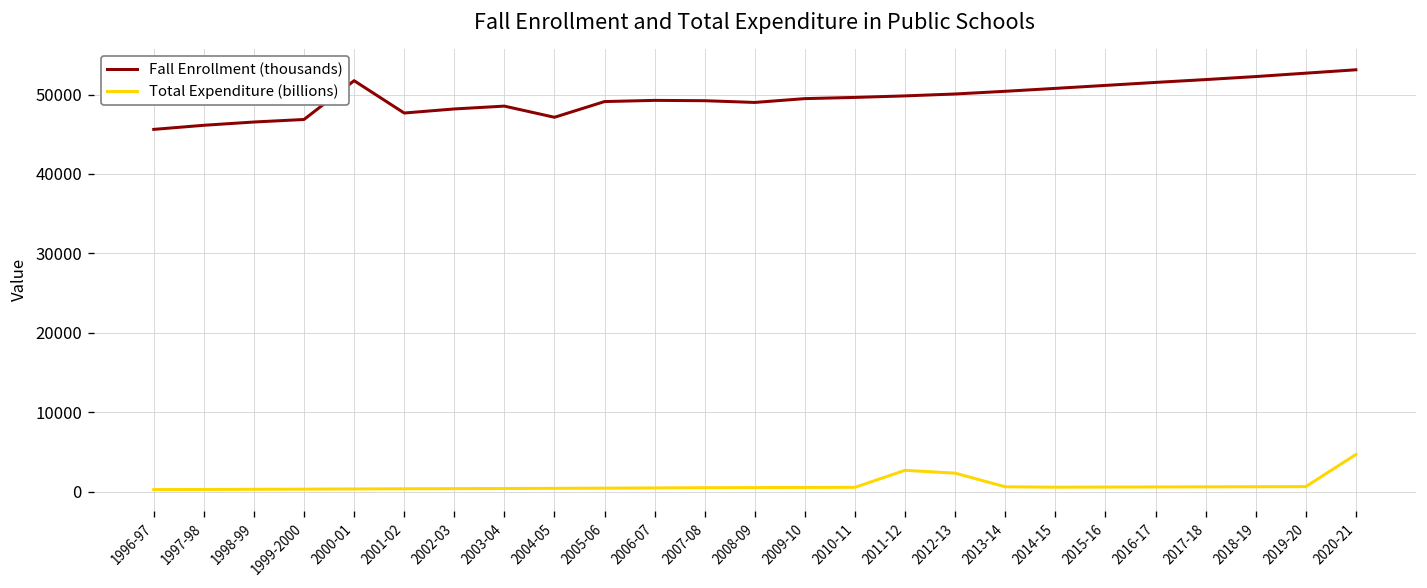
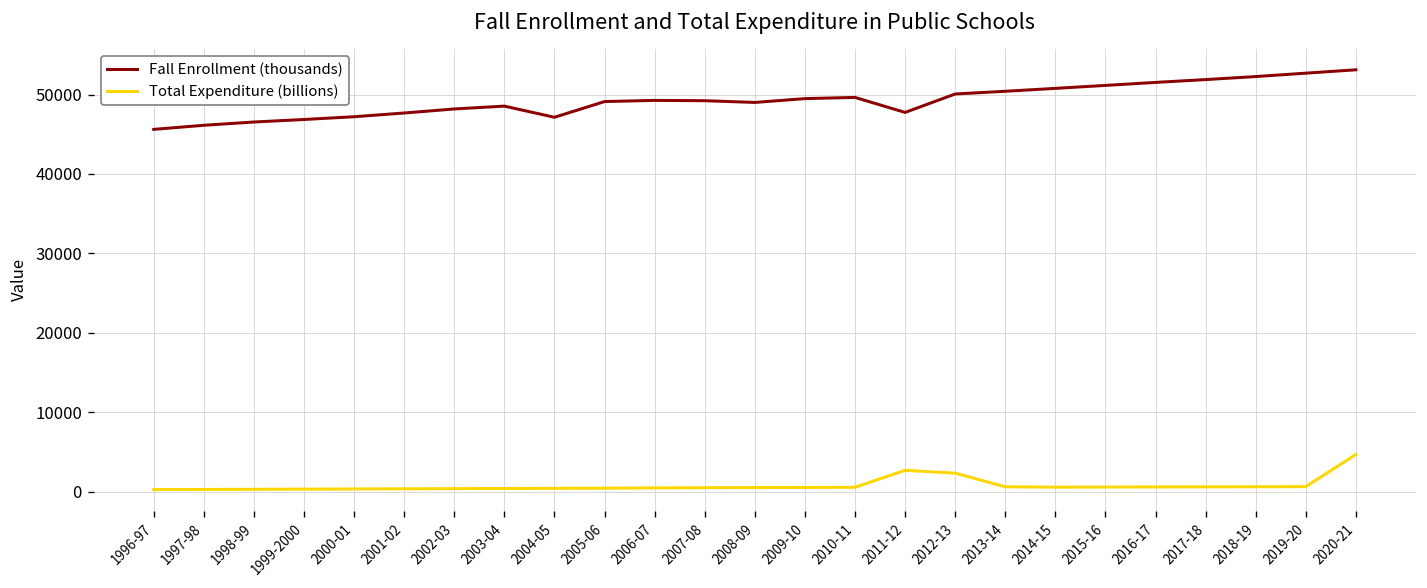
Fall Enrollment (thousands), 2000-01: 52000 -> 47000
Fall Enrollment (thousands), 2011-12: 50000 -> 48000
